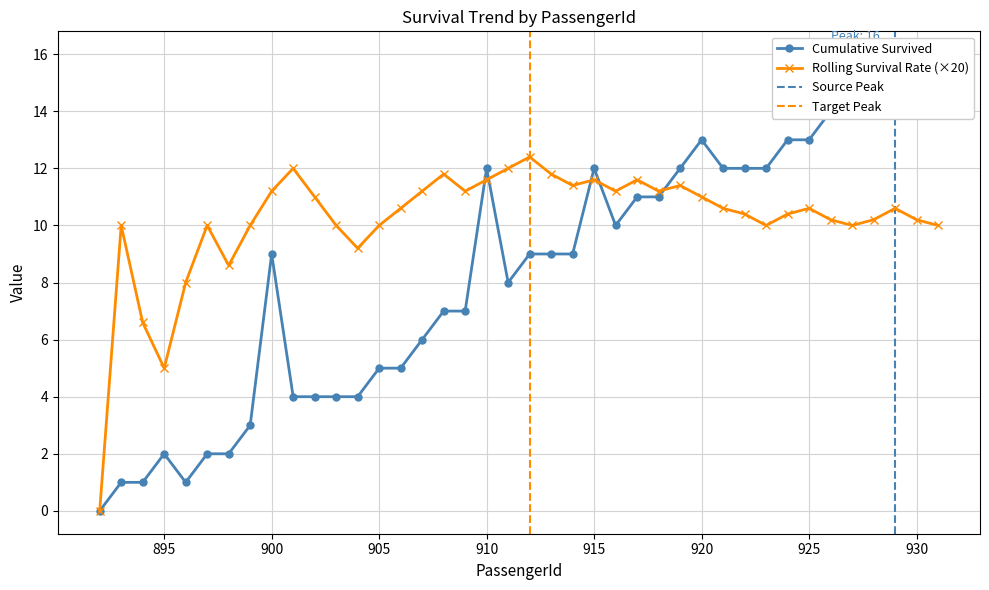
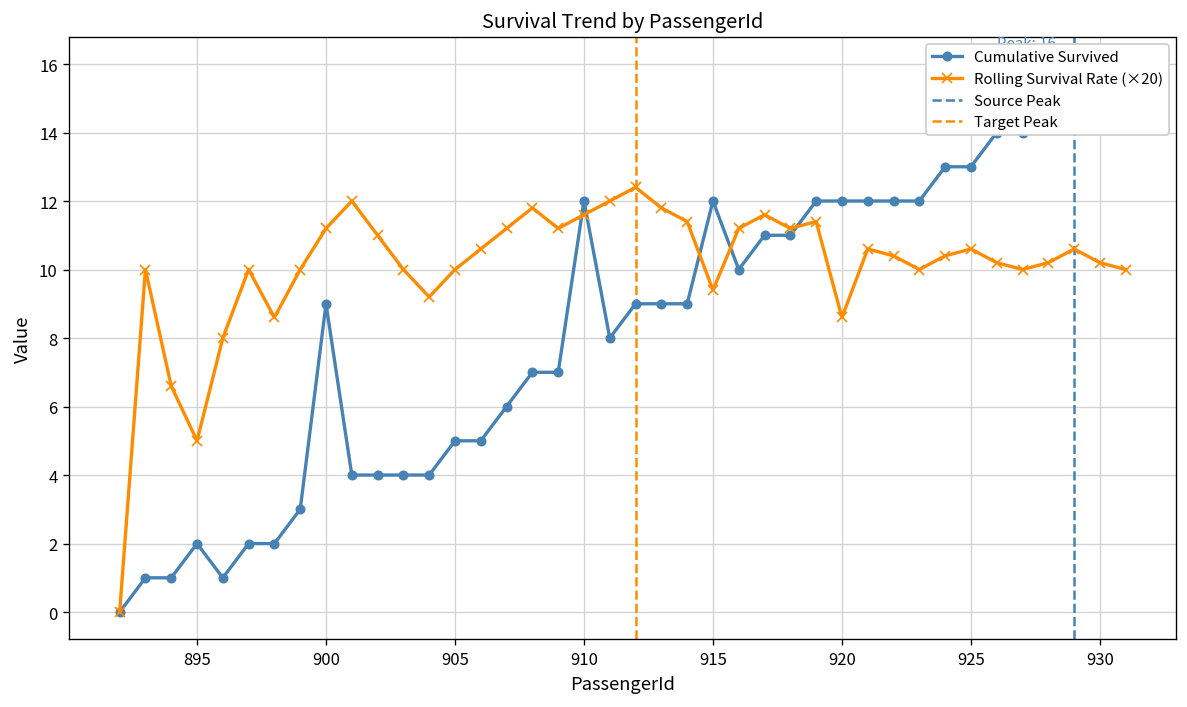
Rolling Survival Rate (×20), 915: 11.6 -> 9.4
Cumulative Survived, 920: 13 -> 12
Rolling Survival Rate (×20), 920: 11.0 -> 8.6
